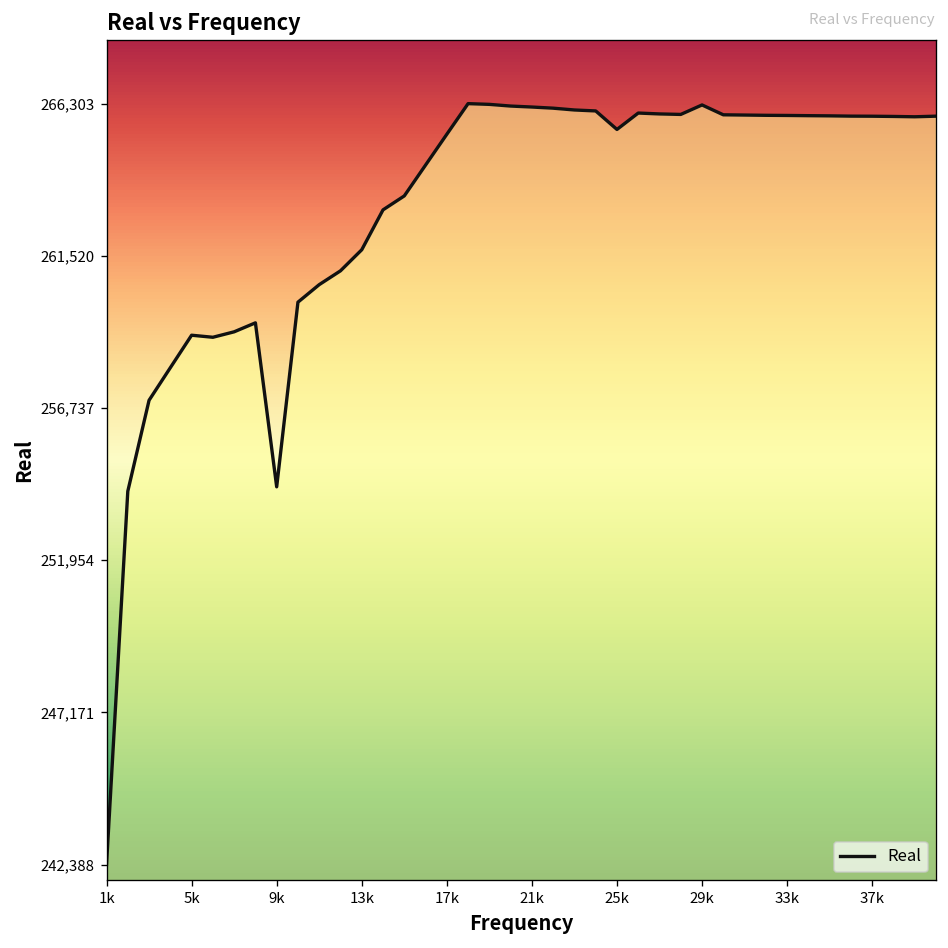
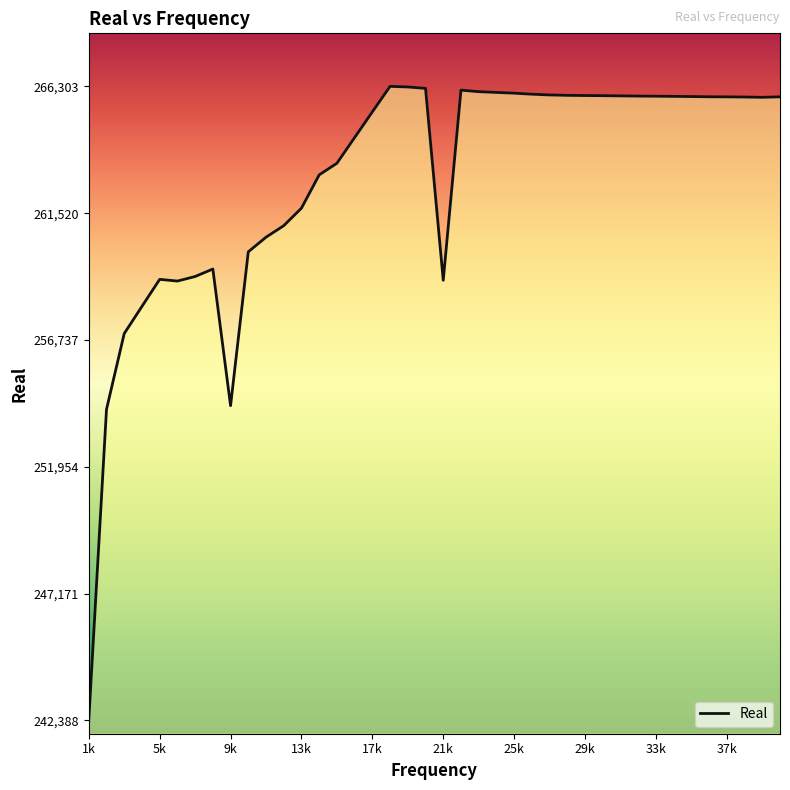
21k: 266,200 -> 259,000
25k: 265,500 -> 266,000
29k: 266,300 -> 266,000
